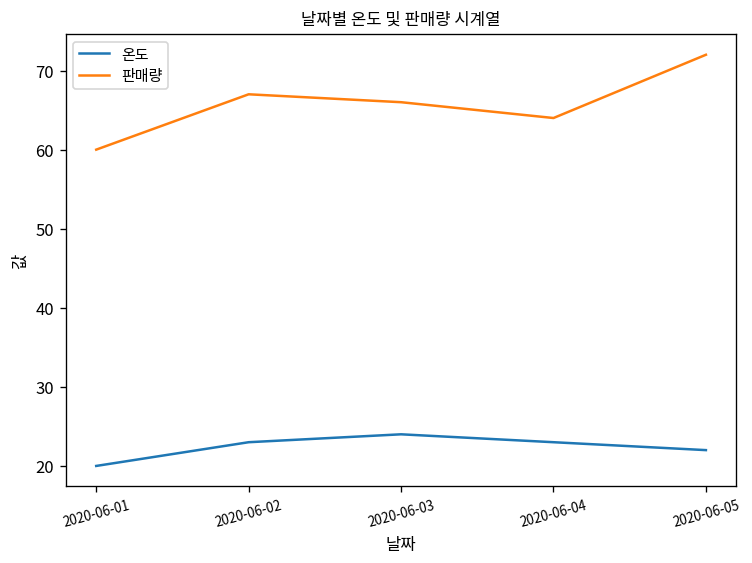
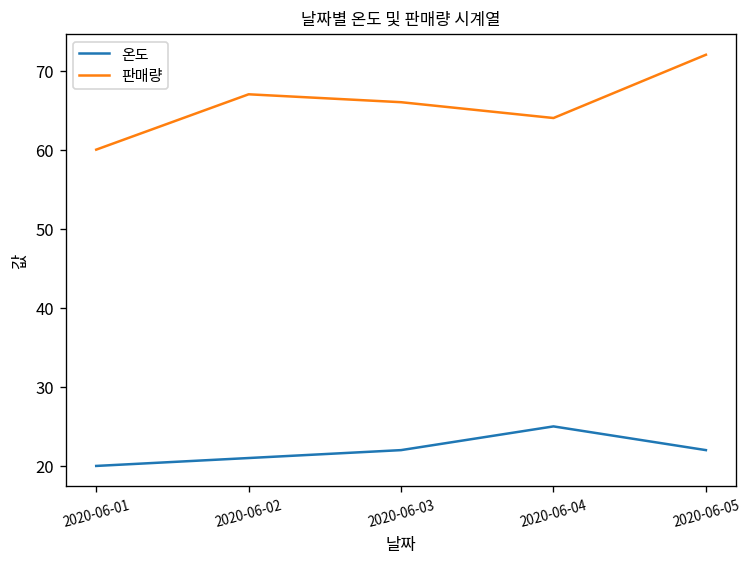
온도, 2020-06-02: 23 -> 21
온도, 2020-06-03: 24 -> 22
온도, 2020-06-04: 23 -> 25
